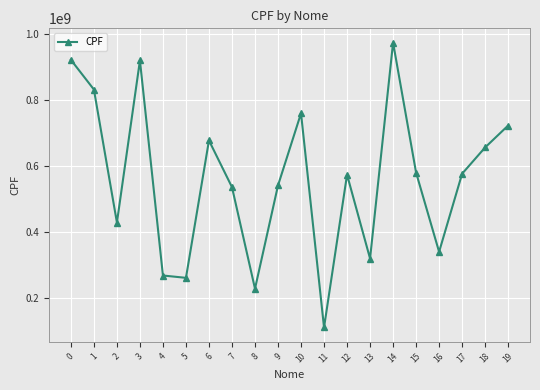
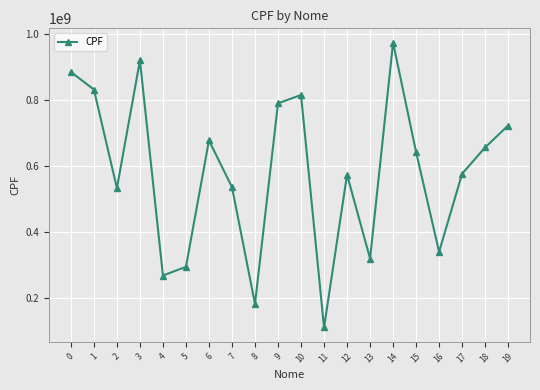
0: 920000000 -> 880000000
2: 430000000 -> 530000000
5: 260000000 -> 290000000
8: 230000000 -> 180000000
9: 540000000 -> 790000000
10: 760000000 -> 820000000
15: 580000000 -> 640000000
